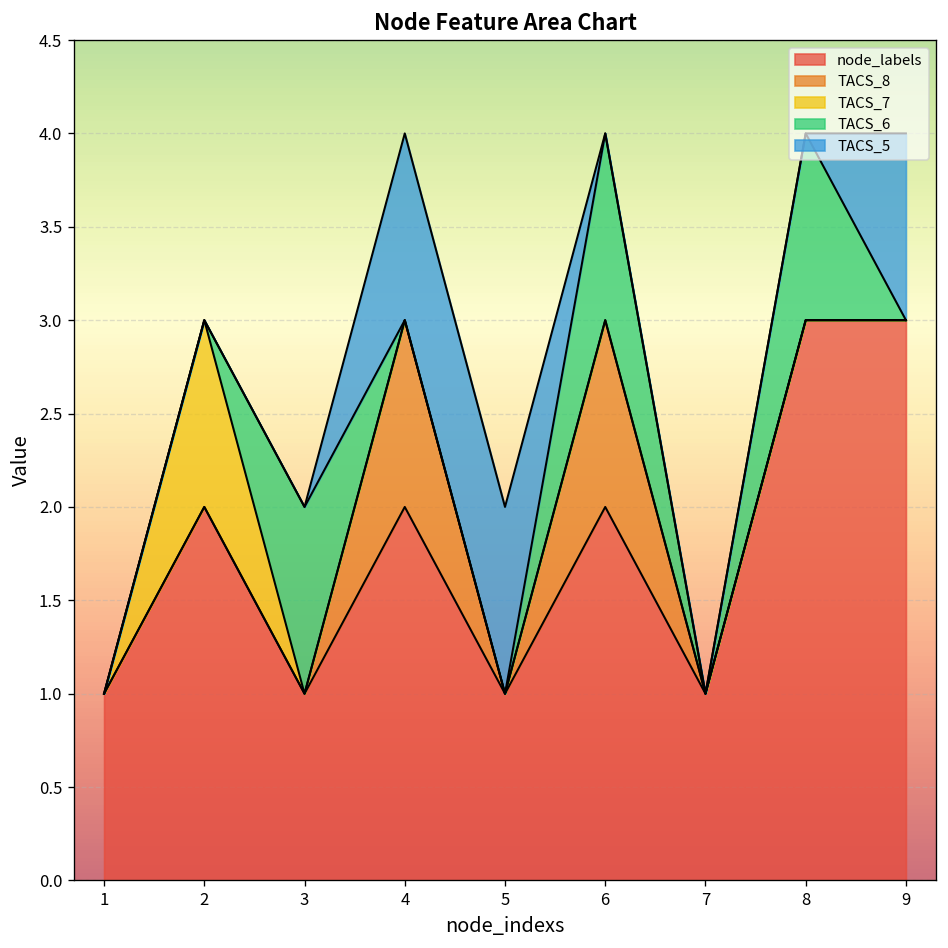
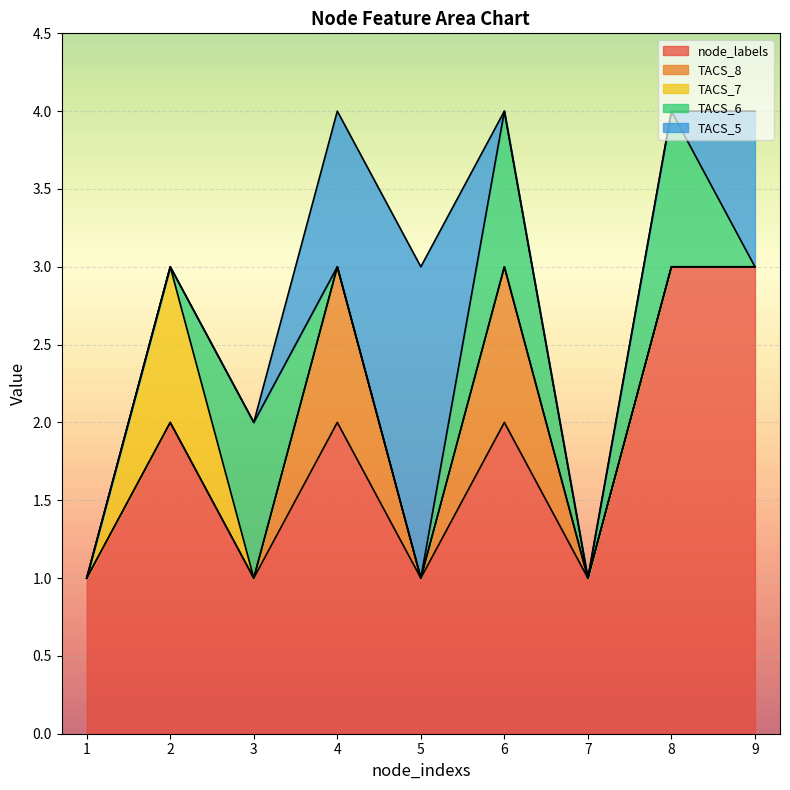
TACS_5, 5: 1 -> 2
